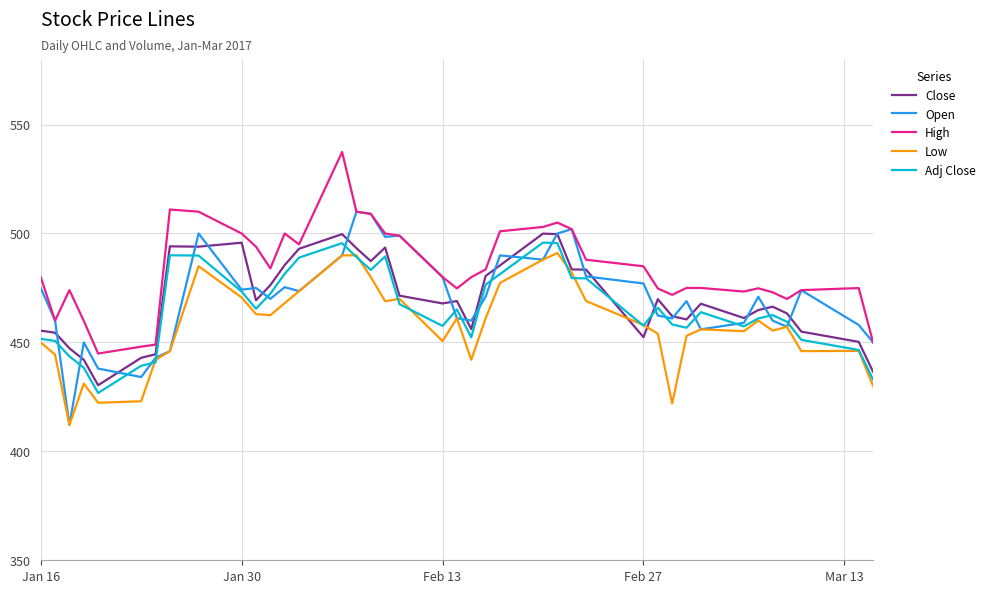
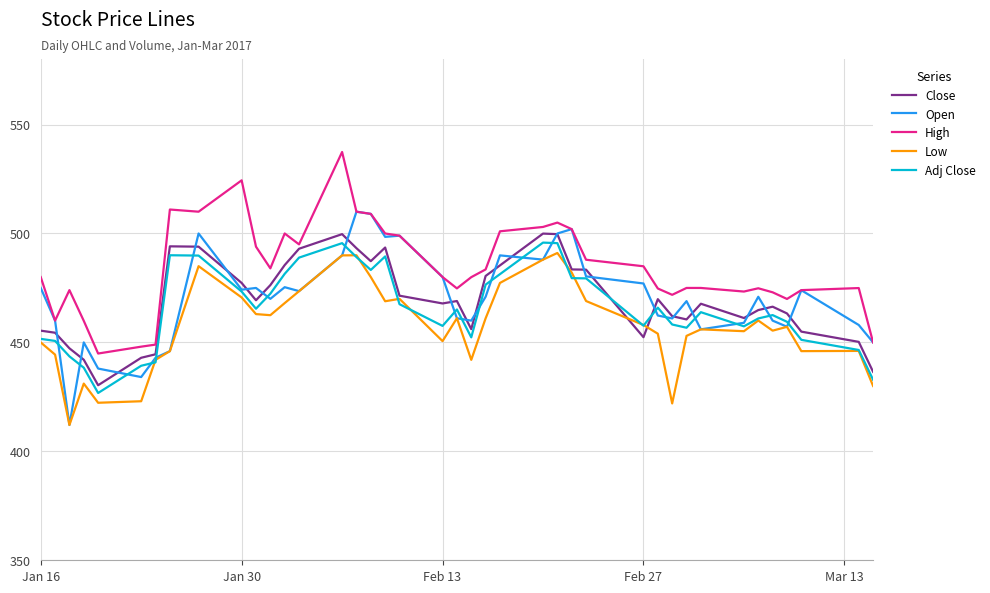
Close, Jan 30: 496 -> 477
High, Jan 30: 500 -> 524
